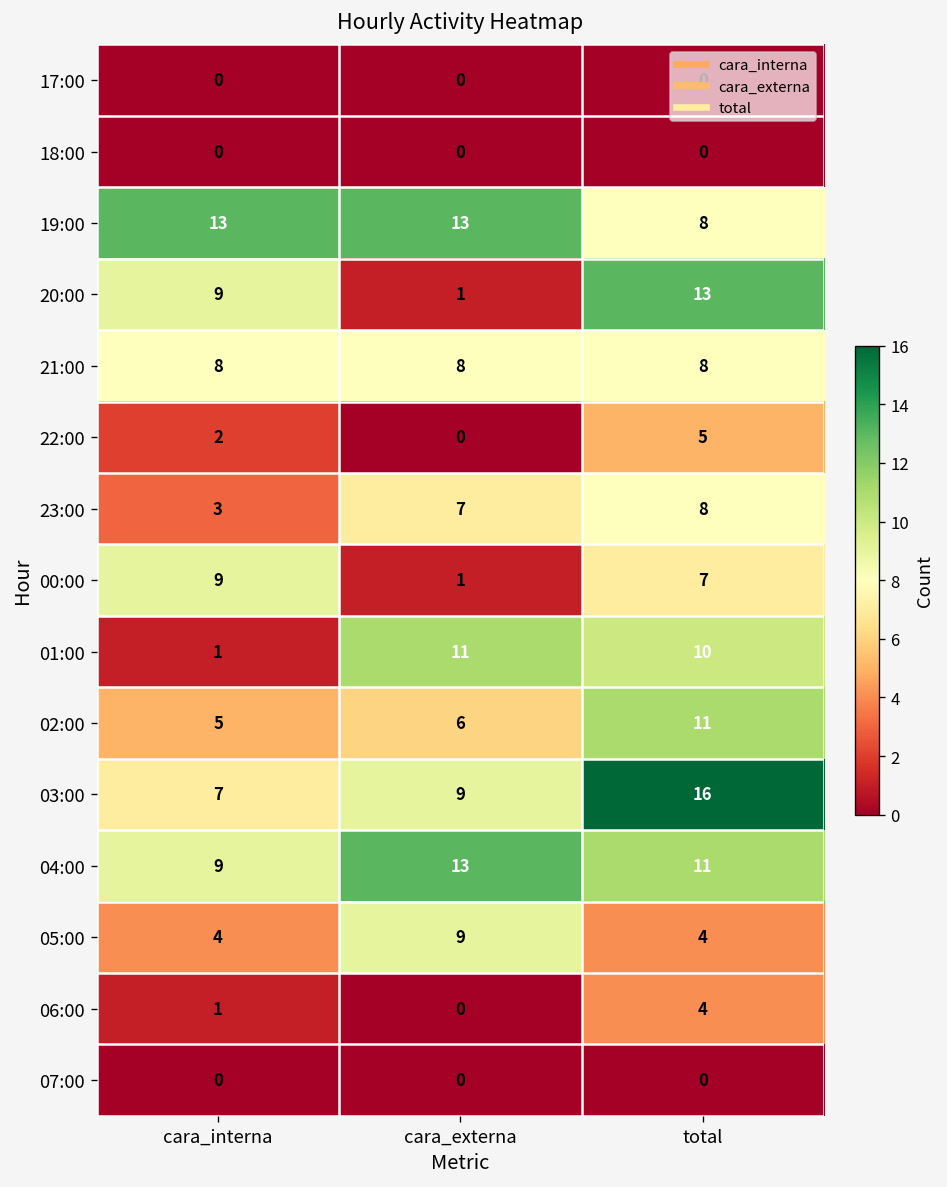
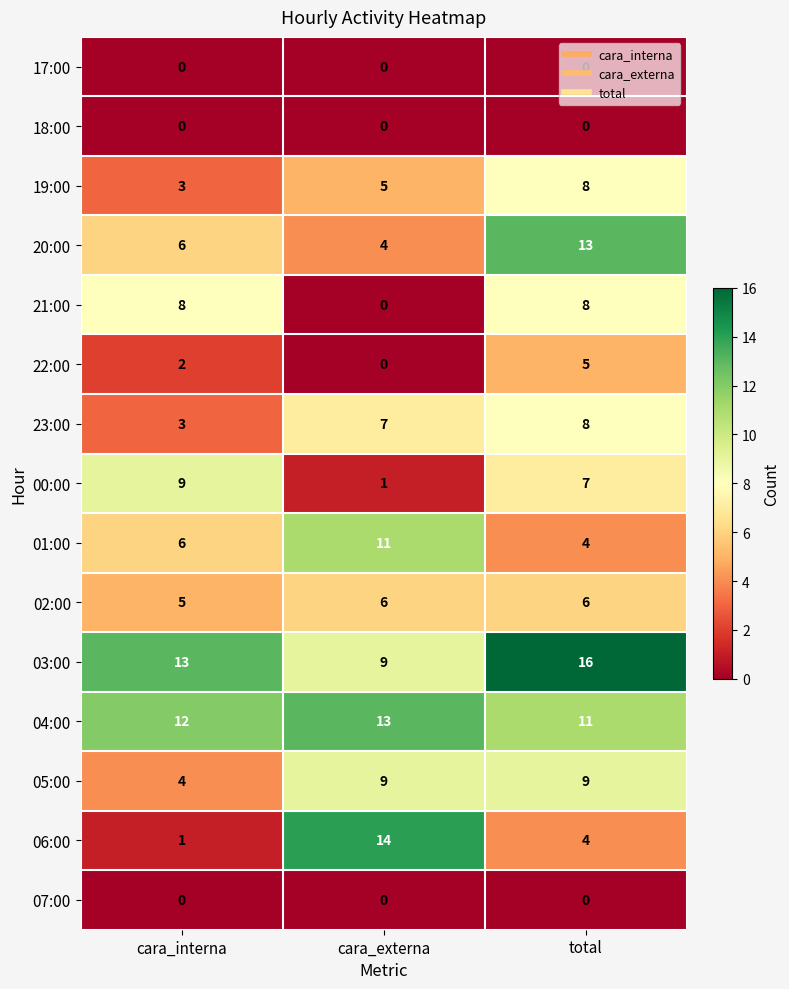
19:00, cara_interna: 13 -> 3
19:00, cara_externa: 13 -> 5
20:00, cara_interna: 9 -> 6
20:00, cara_externa: 1 -> 4
21:00, cara_externa: 8 -> 0
01:00, cara_interna: 1 -> 6
01:00, total: 10 -> 4
02:00, total: 11 -> 6
03:00, cara_interna: 7 -> 13
04:00, cara_interna: 9 -> 12
05:00, total: 4 -> 9
06:00, cara_externa: 0 -> 14
